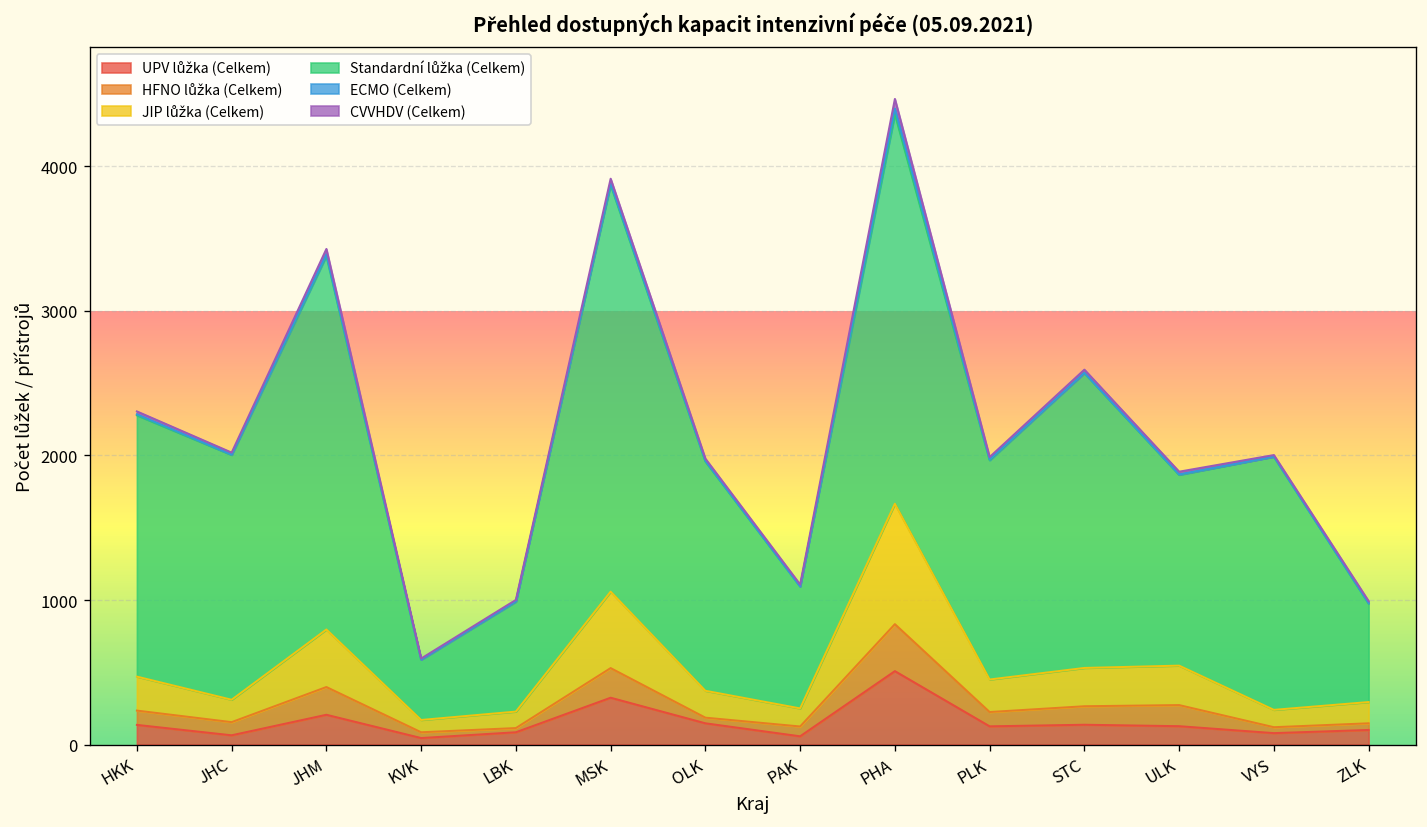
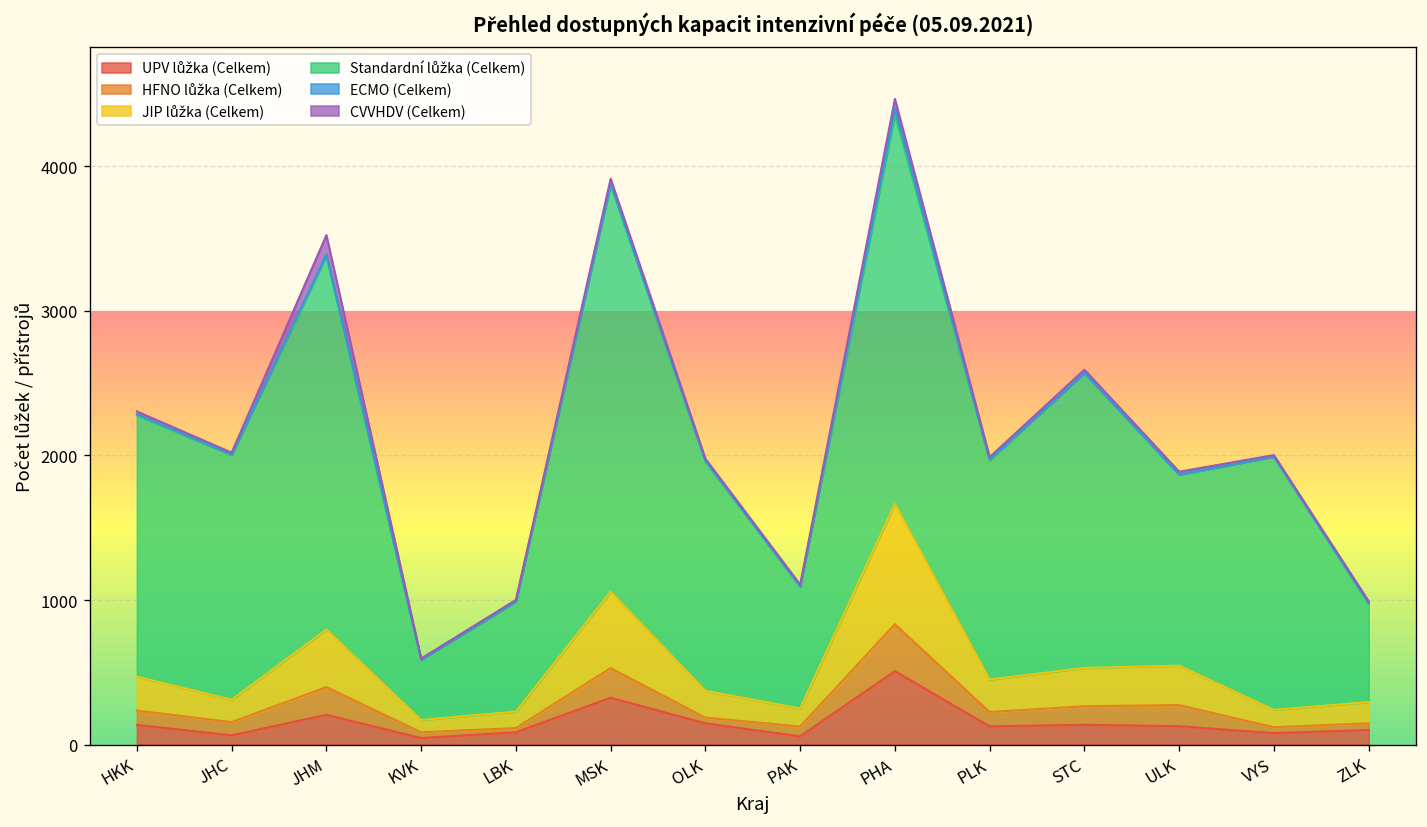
CVVHDV (Celkem), JHM: 40 -> 130
